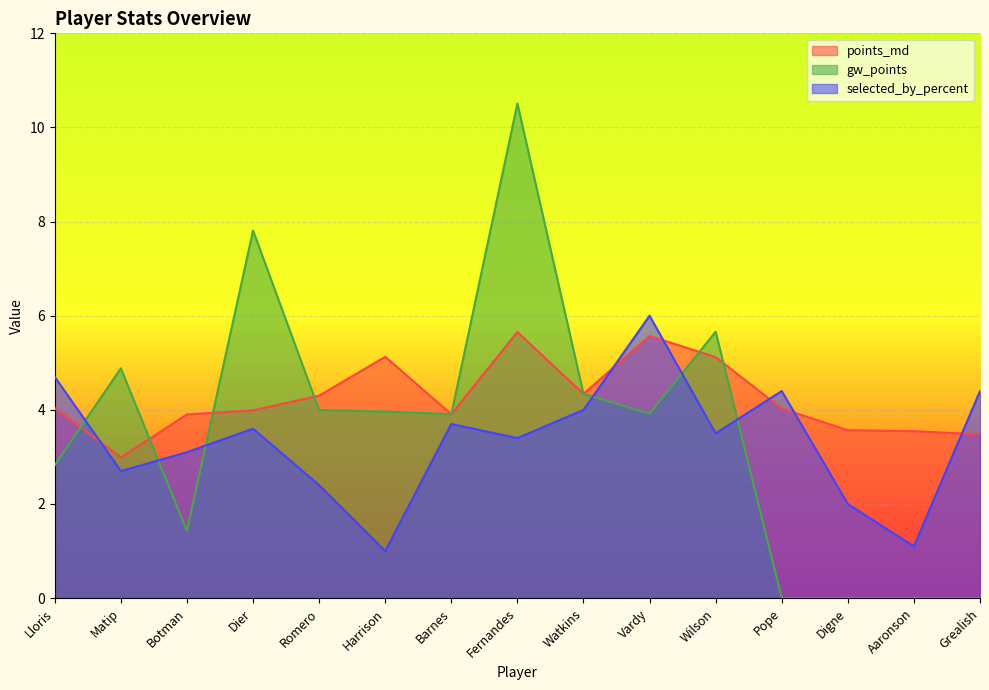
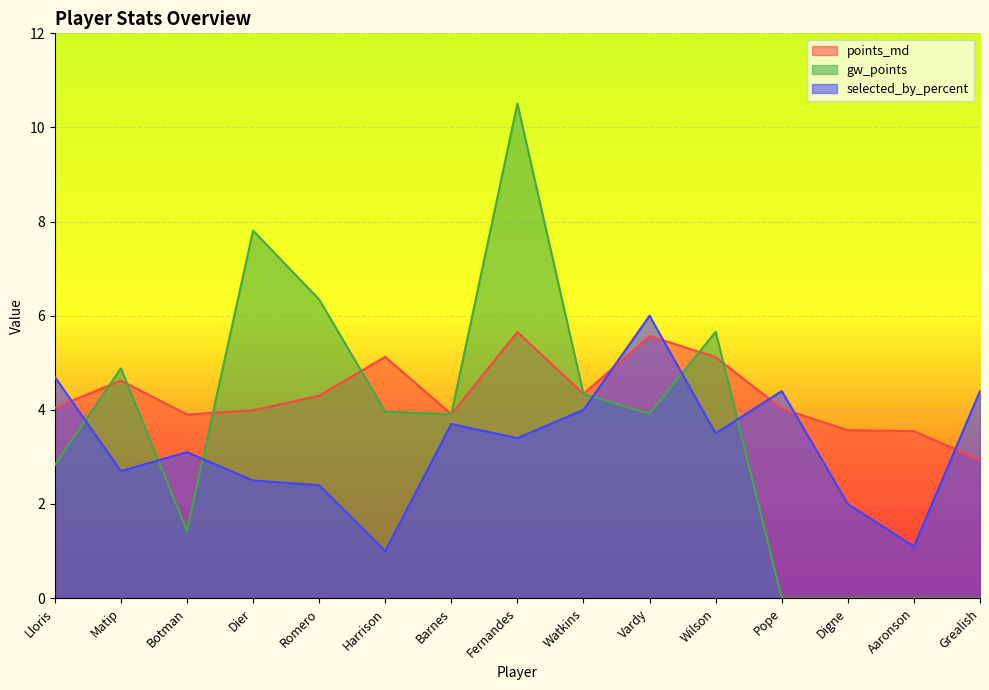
points_md, Matip: 3.0 -> 4.6
selected_by_percent, Dier: 3.6 -> 2.5
gw_points, Romero: 4.0 -> 6.3
points_md, Grealish: 3.5 -> 2.9
